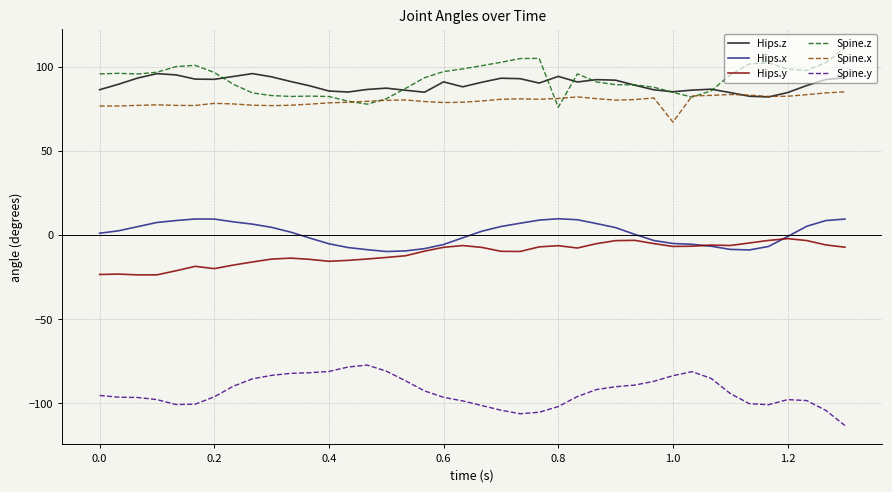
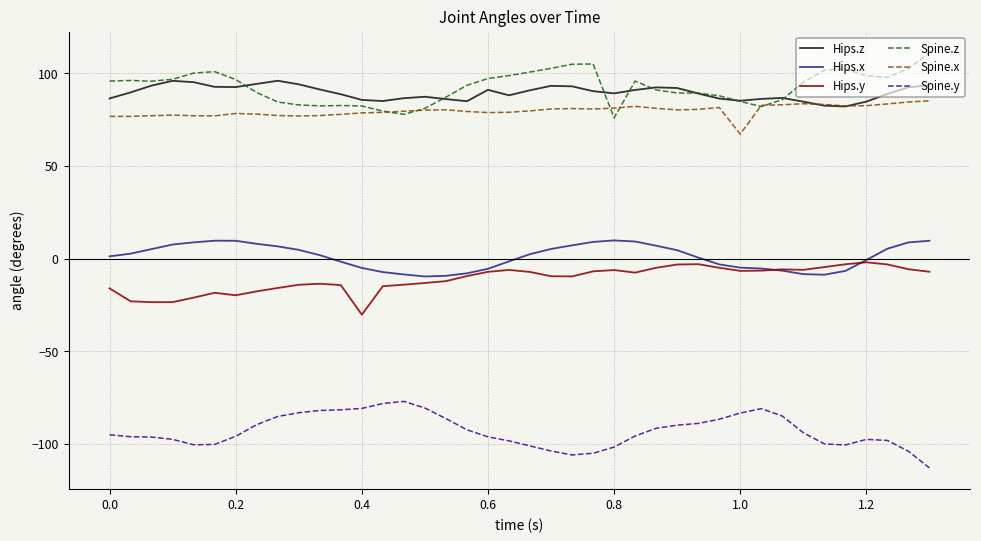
Hips.y, 0.0: -23 -> -16
Hips.y, 0.4: -15 -> -30
Hips.z, 0.8: 94 -> 89
